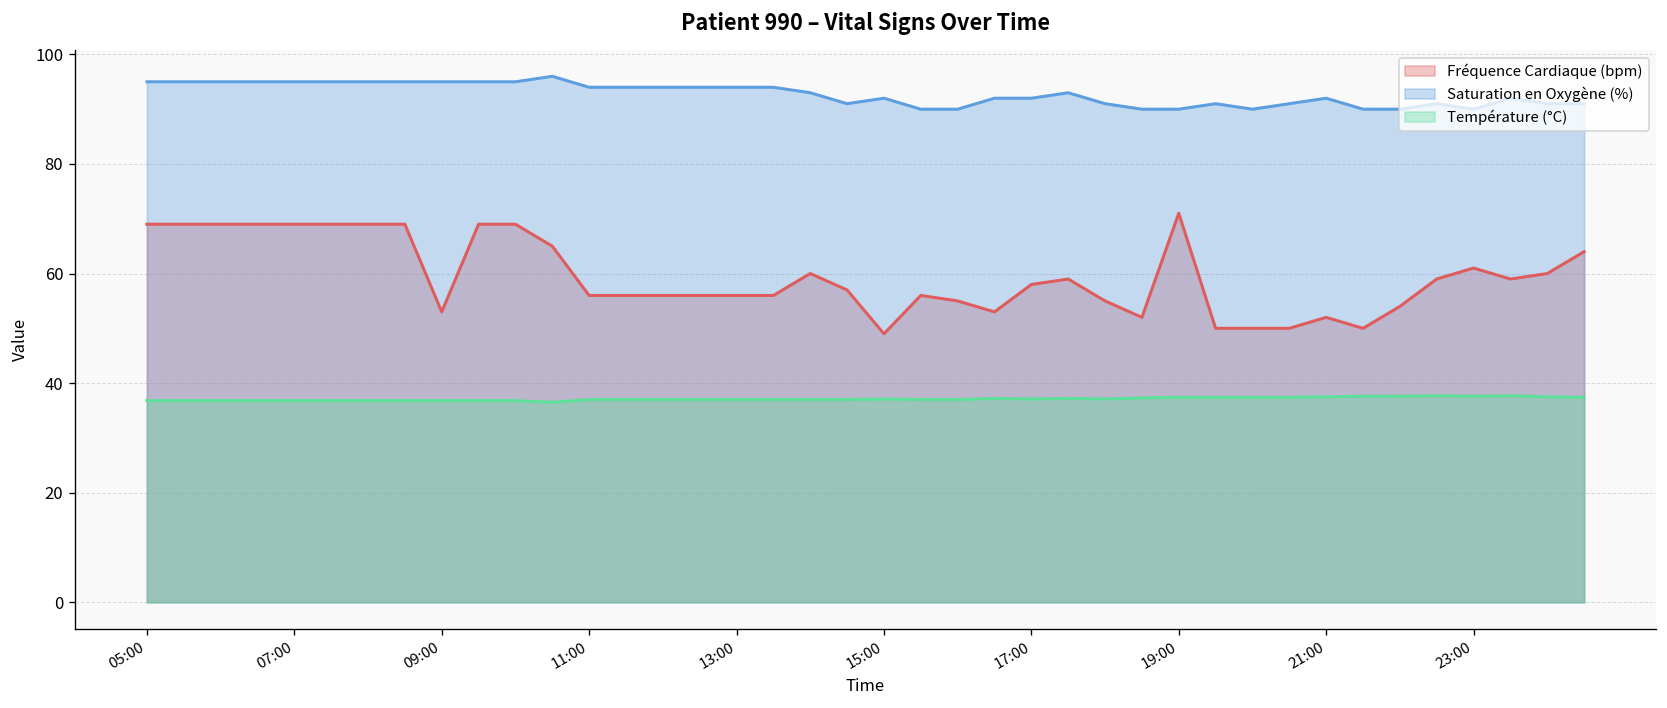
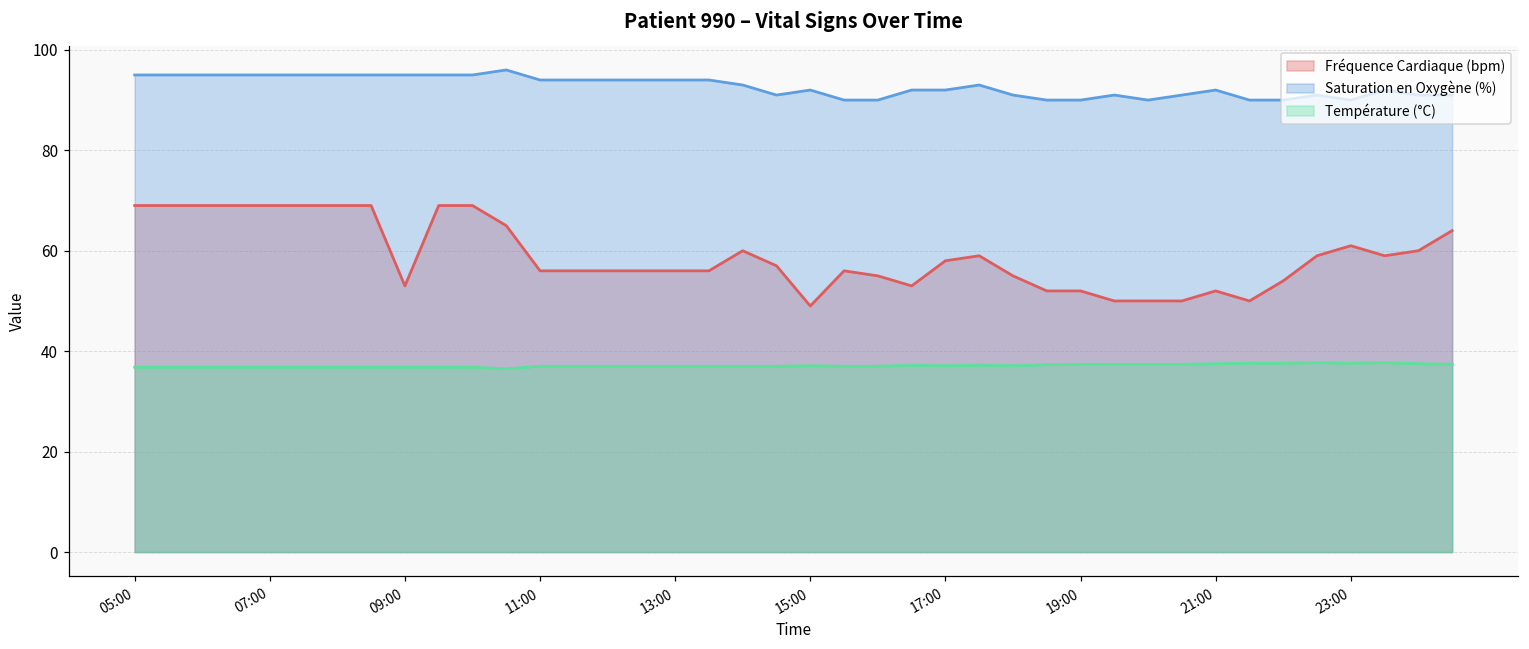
Fréquence Cardiaque (bpm), 19:00: 71 -> 52
